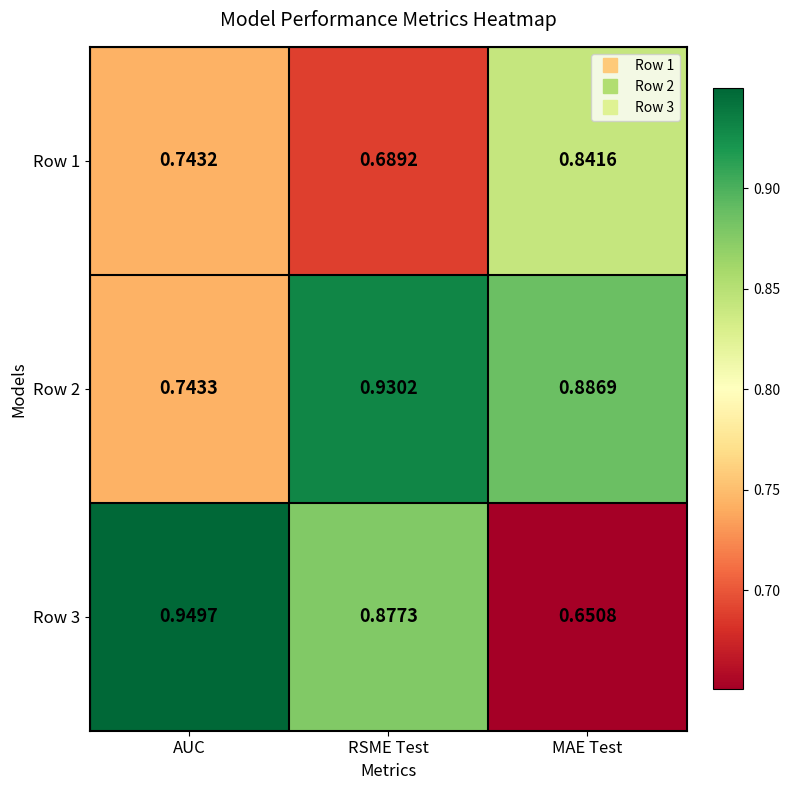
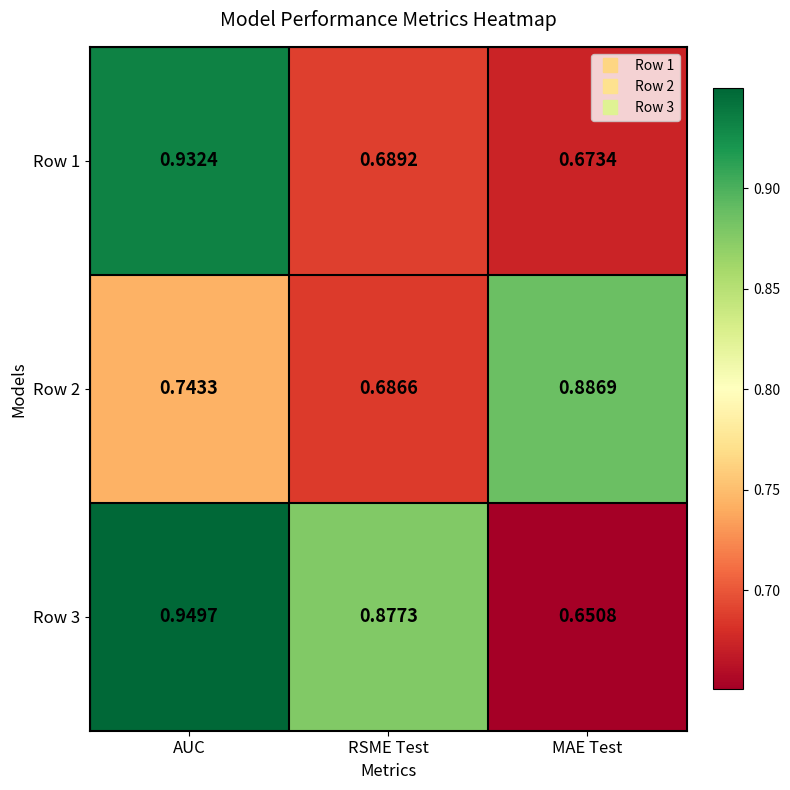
Row 1, AUC: 0.7432 -> 0.9324
Row 1, MAE Test: 0.8416 -> 0.6734
Row 2, RSME Test: 0.9302 -> 0.6866
